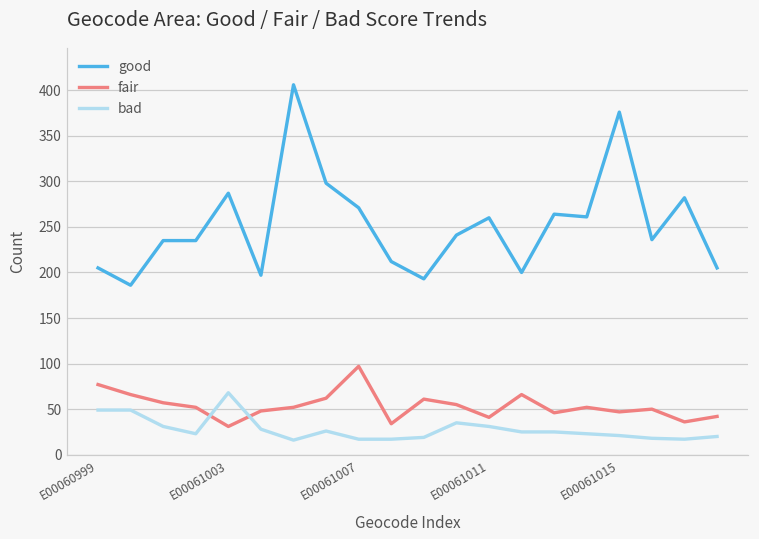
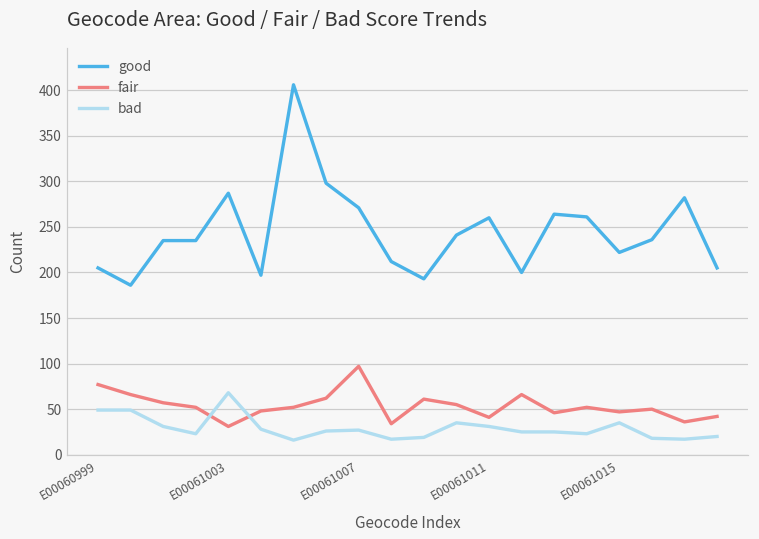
bad, E00061007: 20 -> 30
good, E00061015: 380 -> 220
bad, E00061015: 20 -> 40
